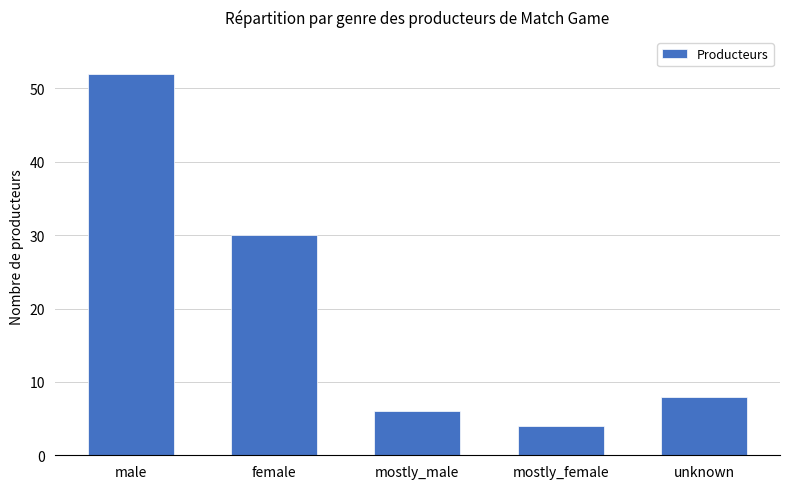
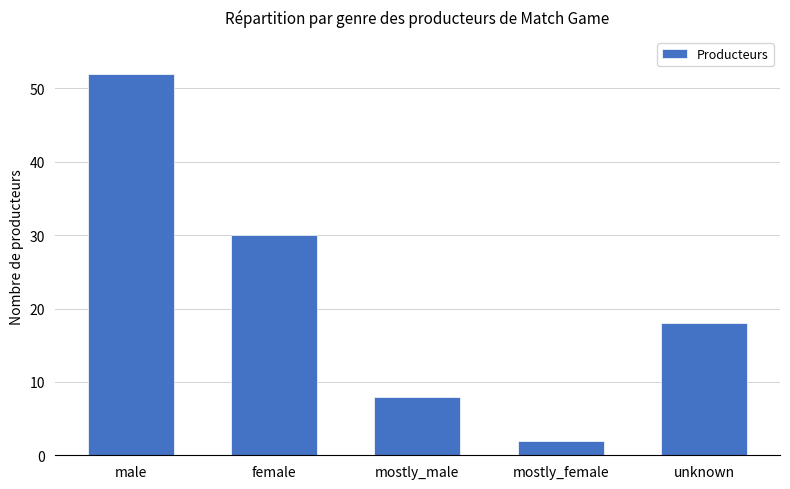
mostly_male: 6 -> 8
mostly_female: 4 -> 2
unknown: 8 -> 18
